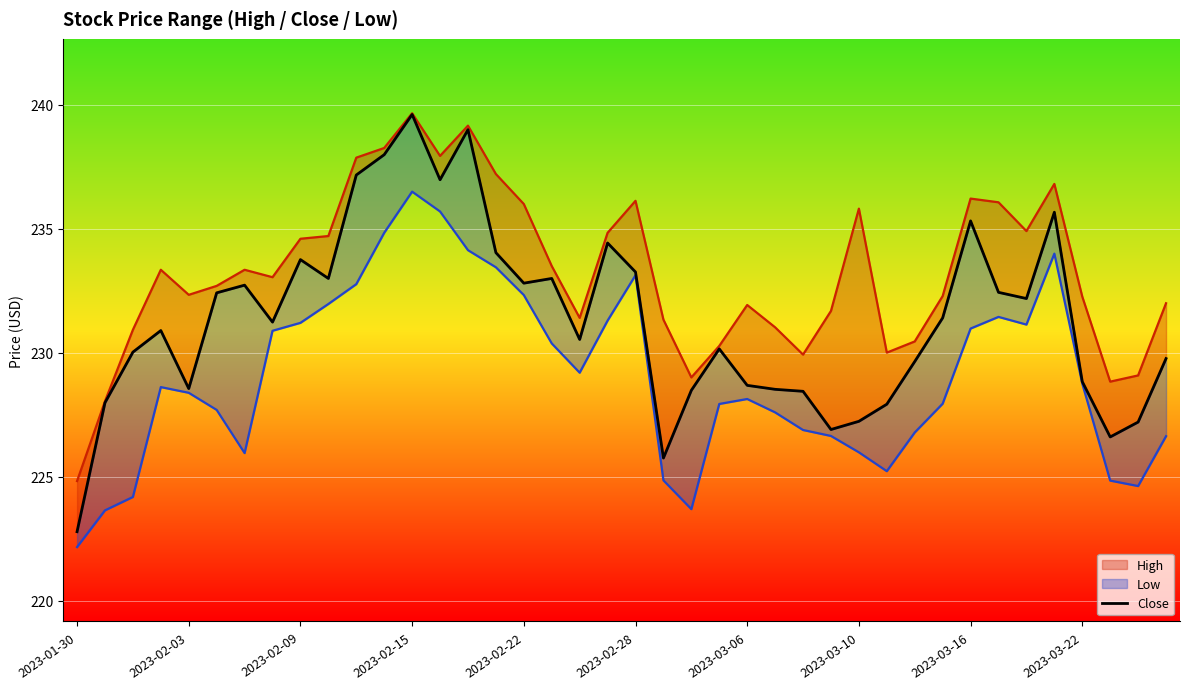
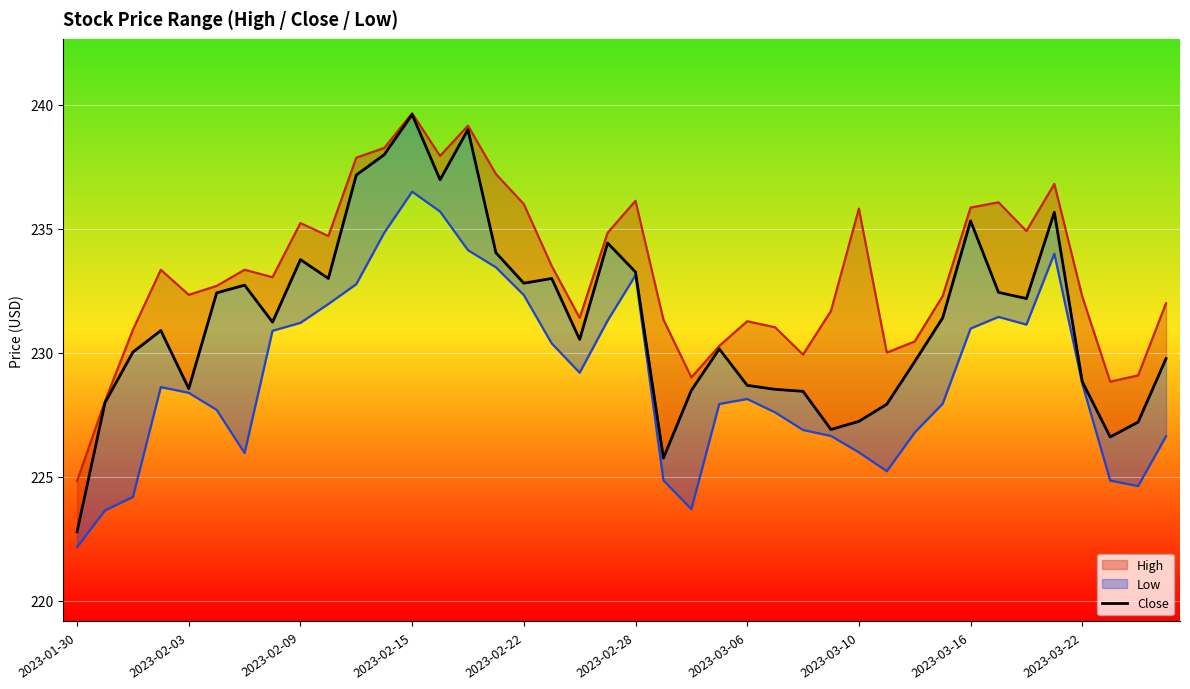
High, 2023-02-09: 234.6 -> 235.2
High, 2023-03-06: 231.9 -> 231.3
High, 2023-03-16: 236.2 -> 235.9
